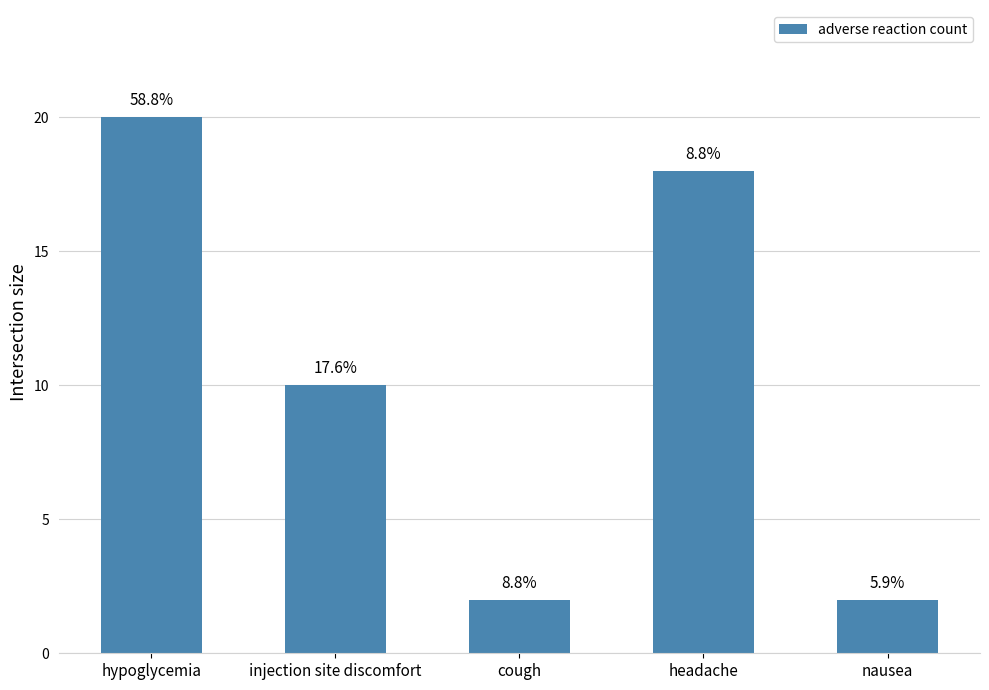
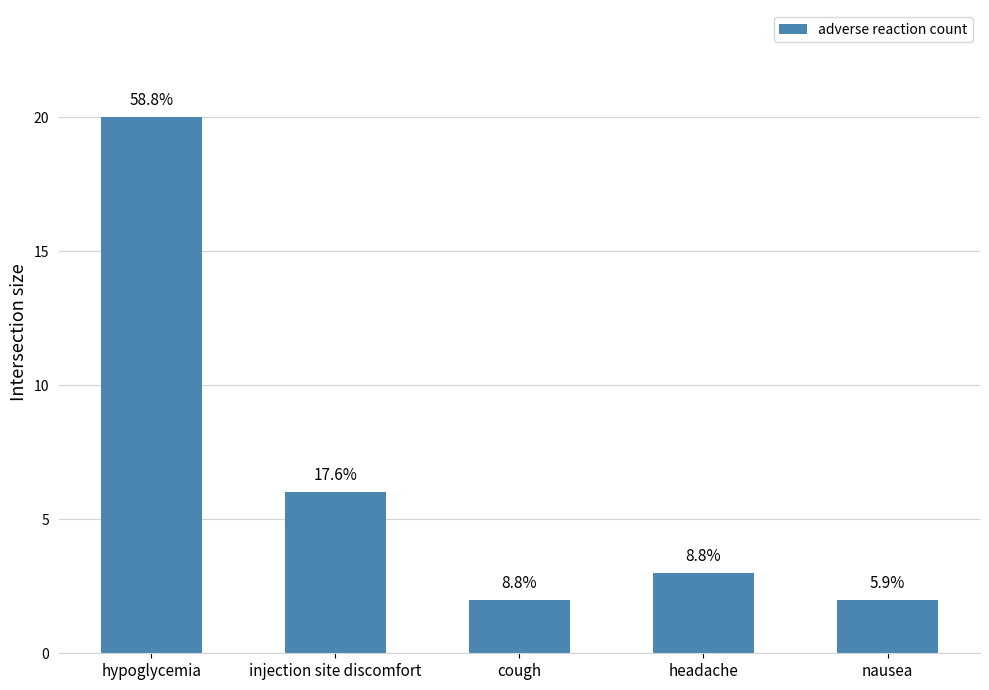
injection site discomfort: 10 -> 6
headache: 18 -> 3
